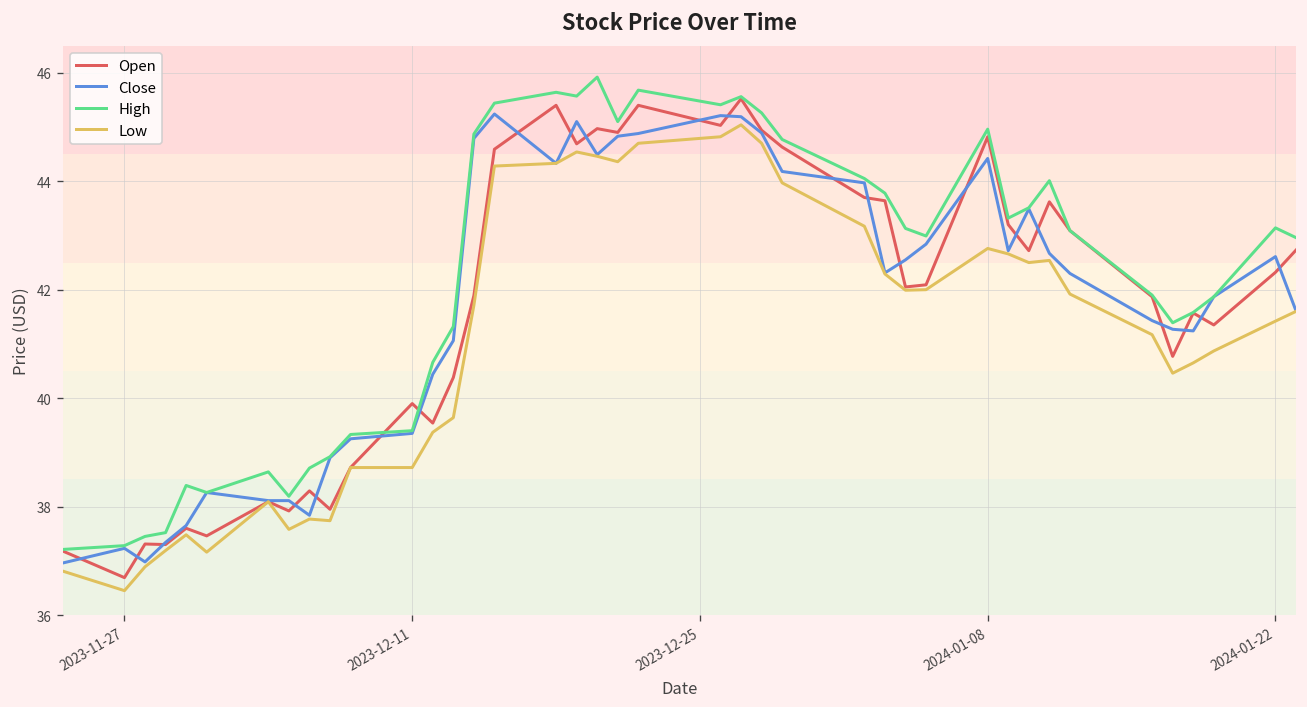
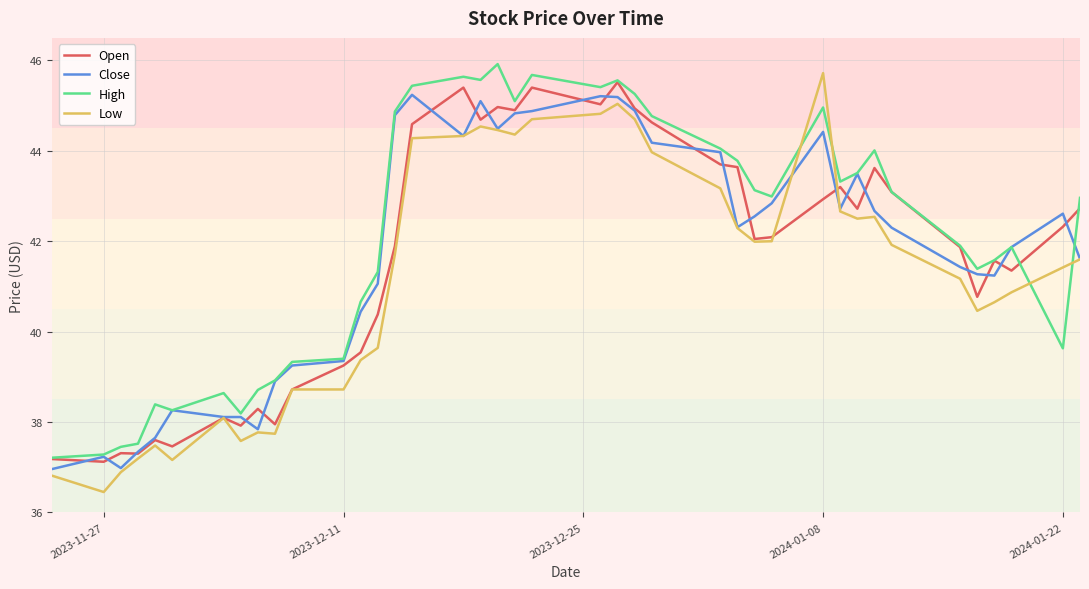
Open, 2023-11-27: 36.7 -> 37.1
Open, 2023-12-11: 39.9 -> 39.3
Open, 2024-01-08: 44.8 -> 42.9
Low, 2024-01-08: 42.8 -> 45.7
High, 2024-01-22: 43.1 -> 39.6
